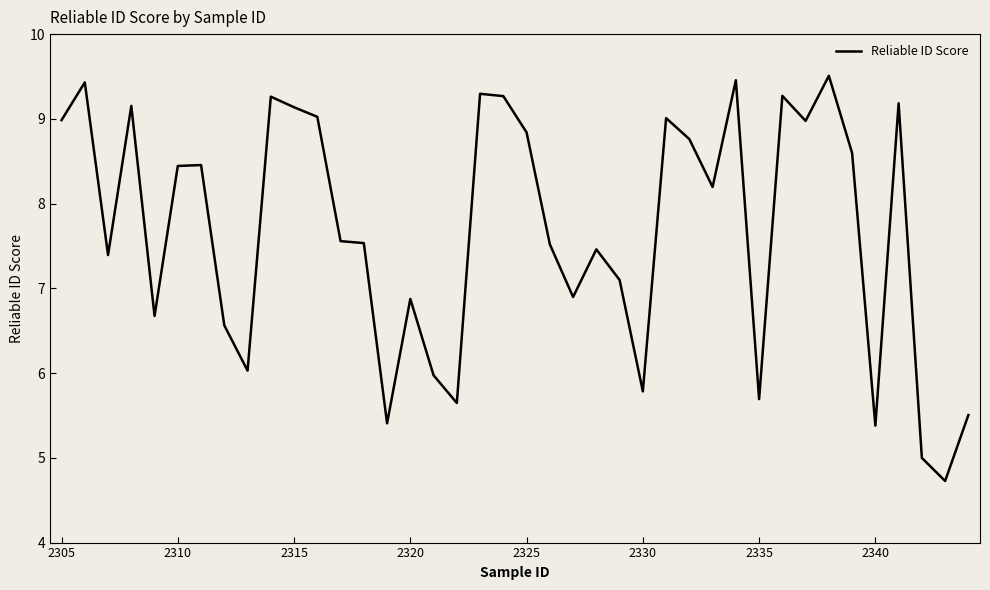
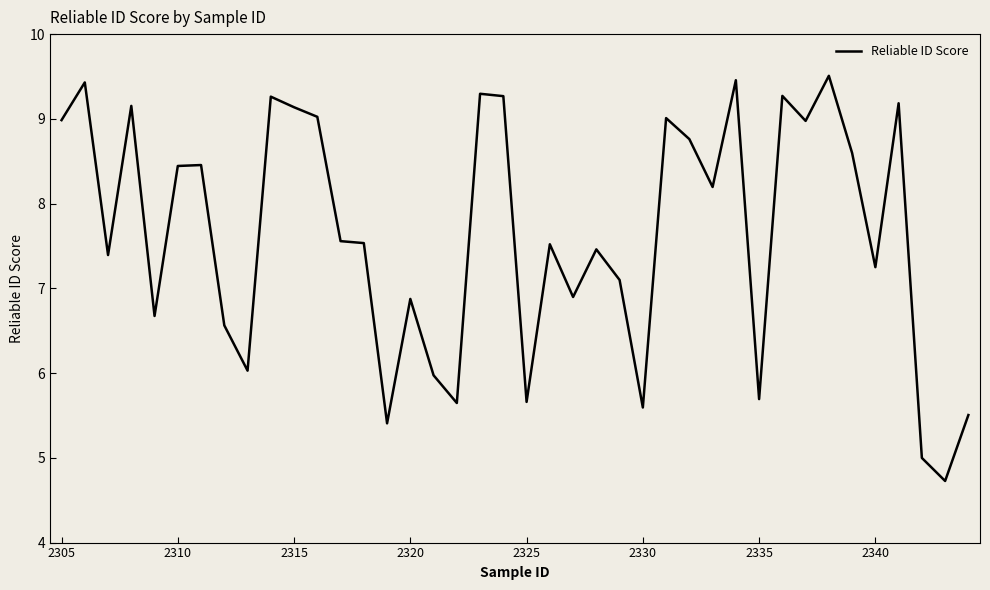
2325: 8.8 -> 5.7
2330: 5.8 -> 5.6
2340: 5.4 -> 7.3
